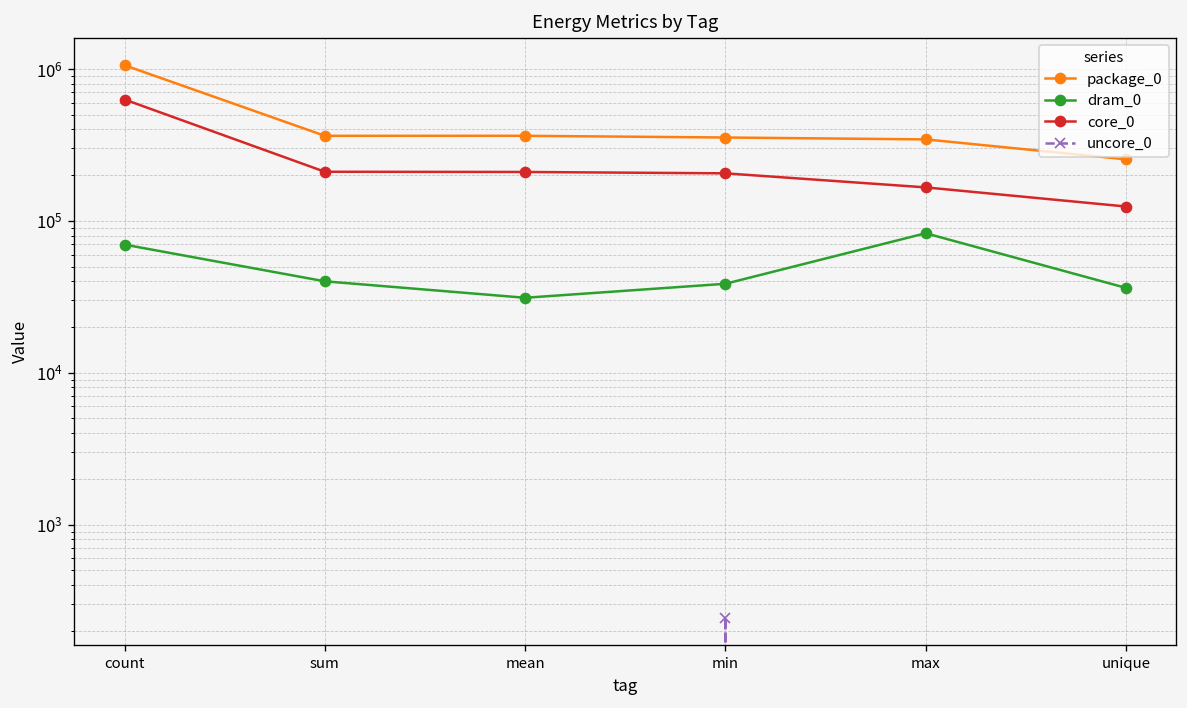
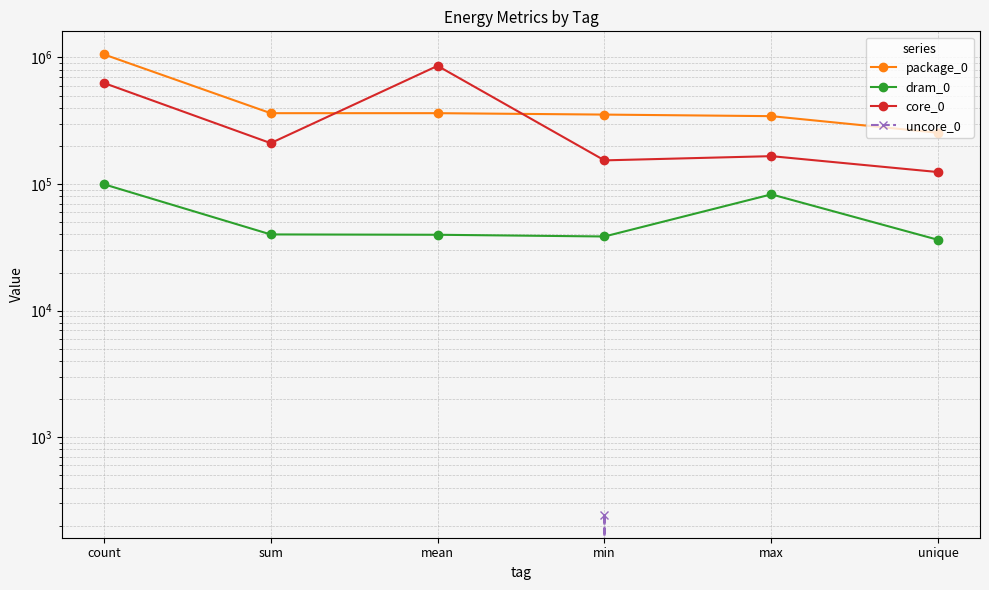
dram_0, count: 70000 -> 100000
dram_0, mean: 31000 -> 40000
core_0, mean: 210000 -> 900000
core_0, min: 210000 -> 150000
